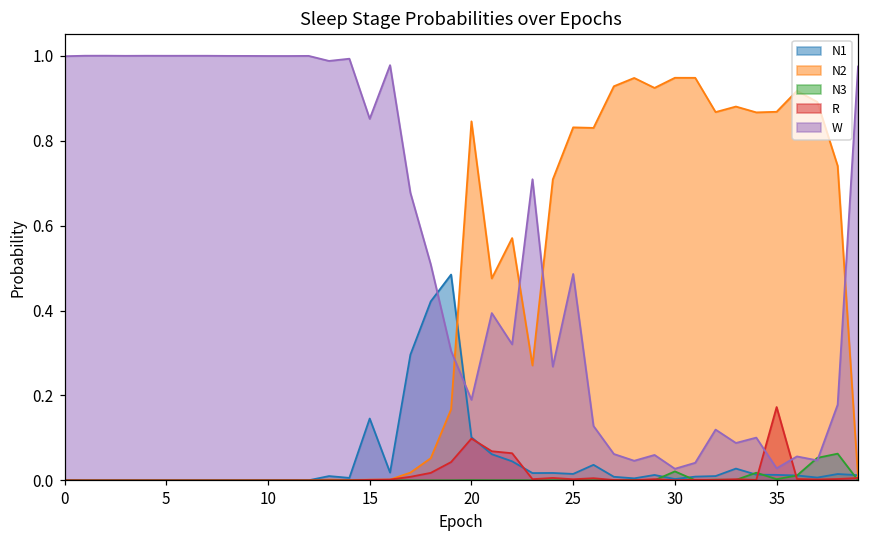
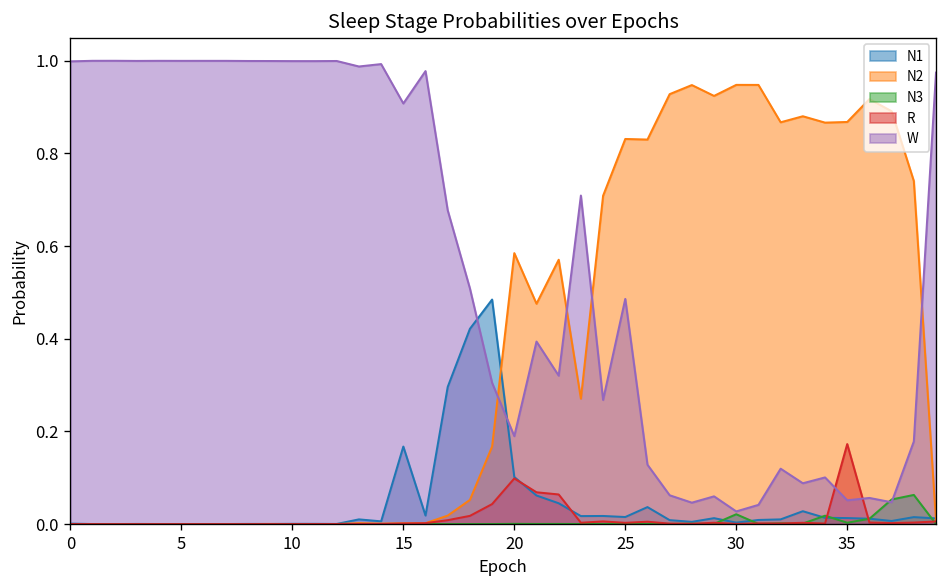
N1, 15: 0.15 -> 0.17
W, 15: 0.85 -> 0.91
N2, 20: 0.85 -> 0.58
W, 35: 0.03 -> 0.05
